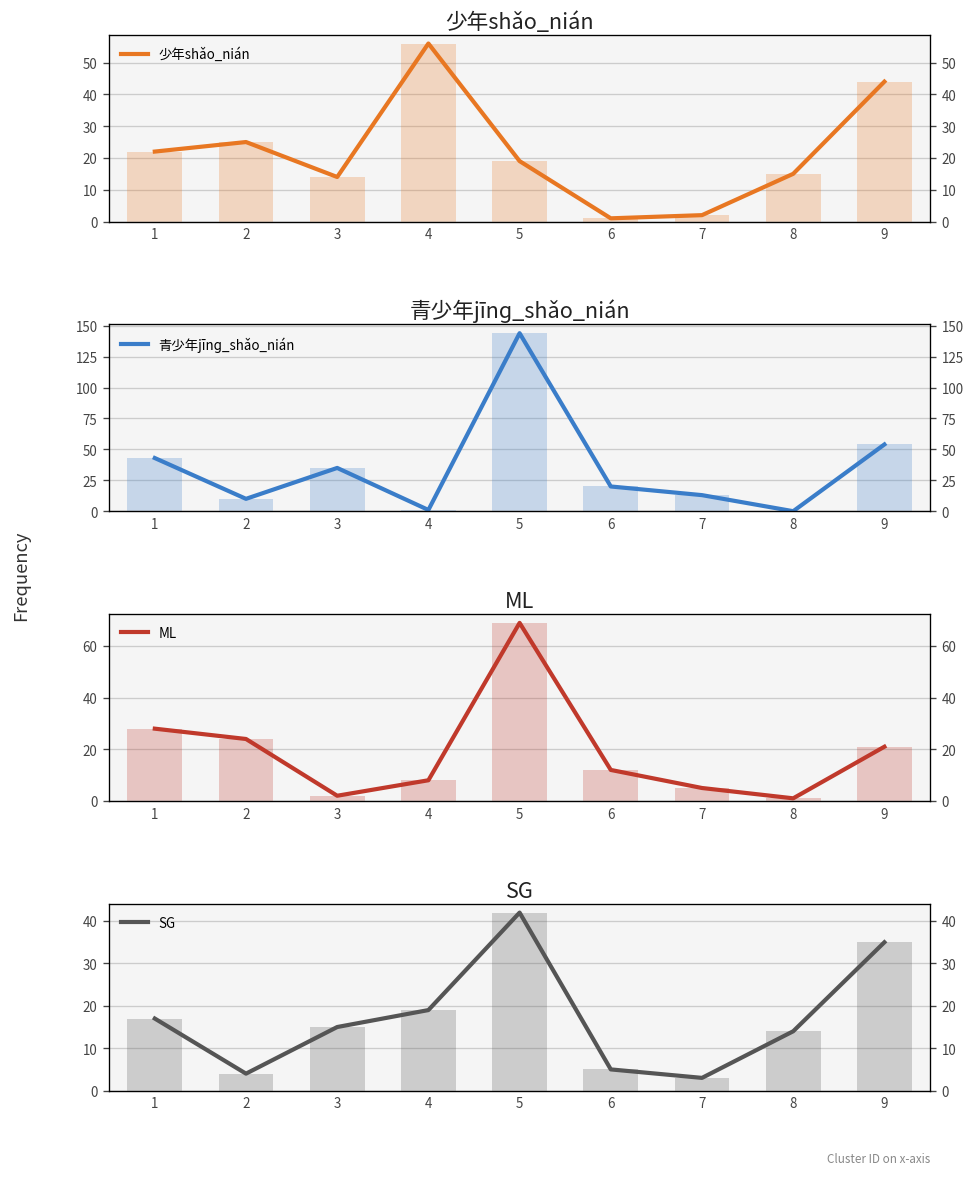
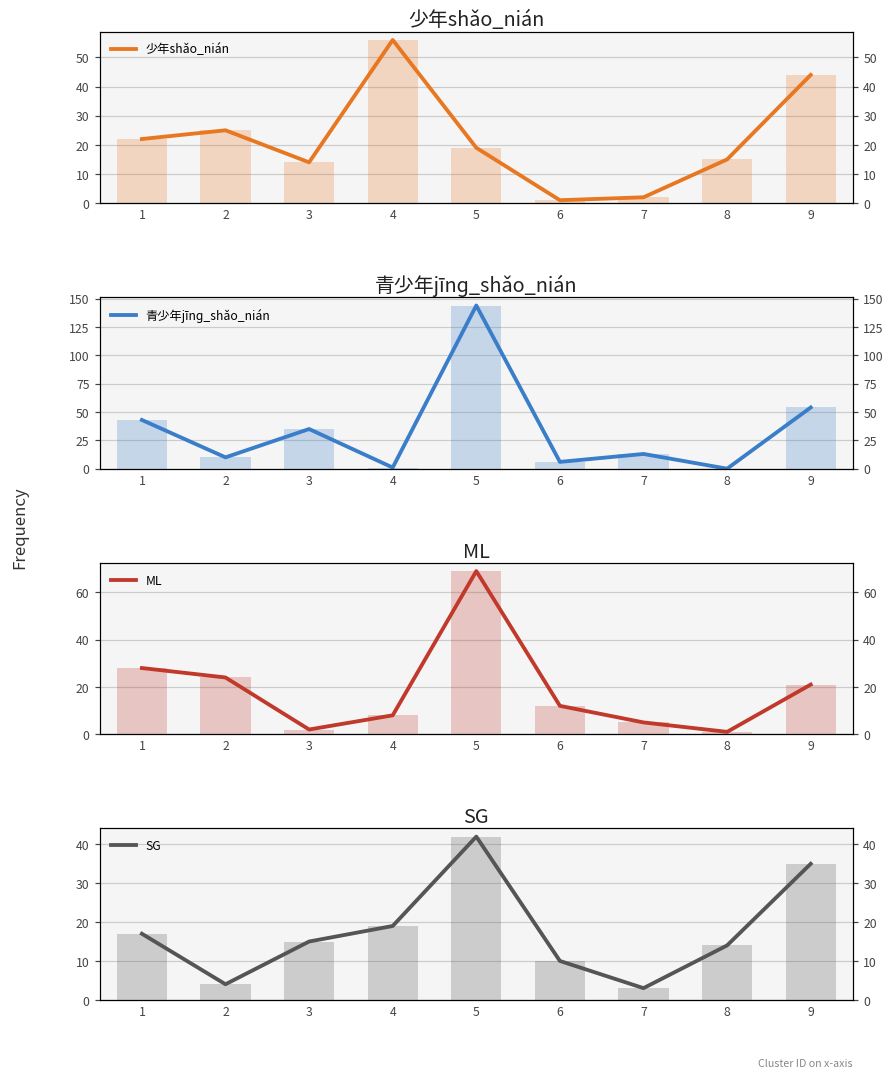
青少年jīnɡ_shǎo_nián, 6: 20 -> 6
SG, 6: 5 -> 10
